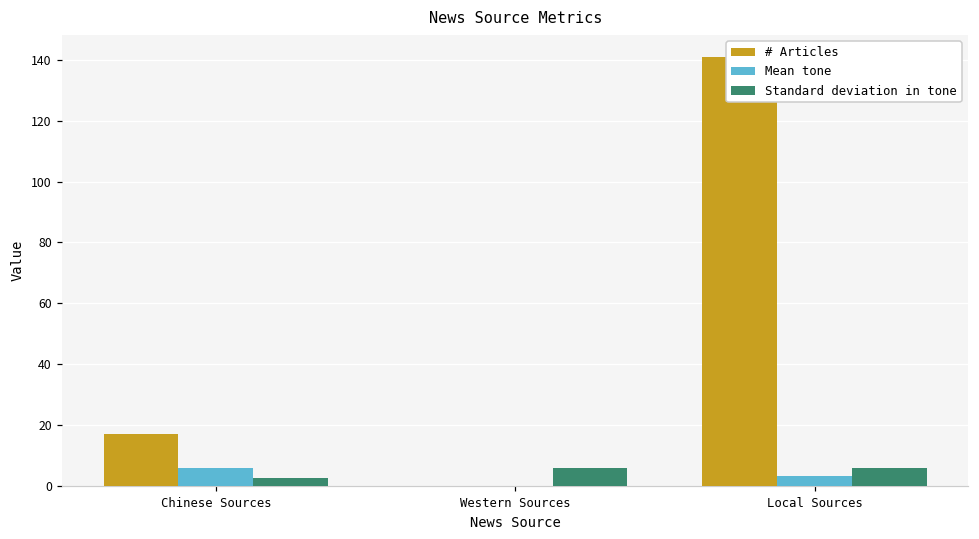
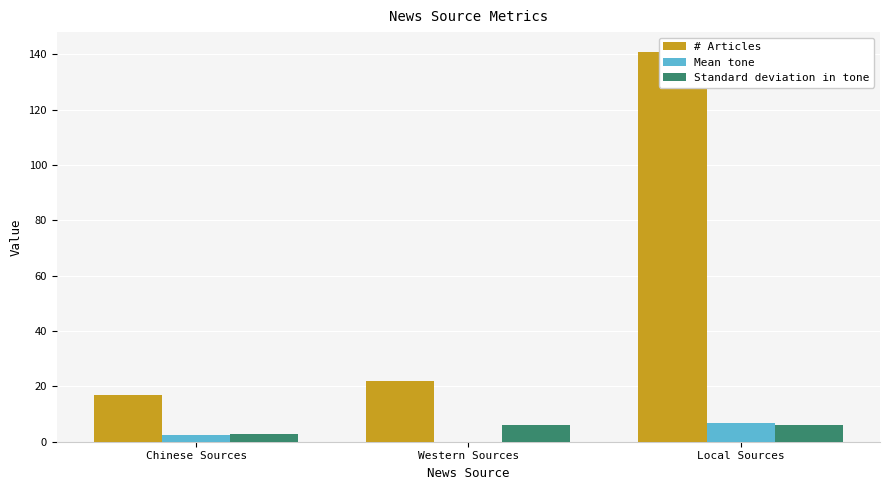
Mean tone, Chinese Sources: 6 -> 3
# Articles, Western Sources: 0 -> 22
Mean tone, Local Sources: 3 -> 7
